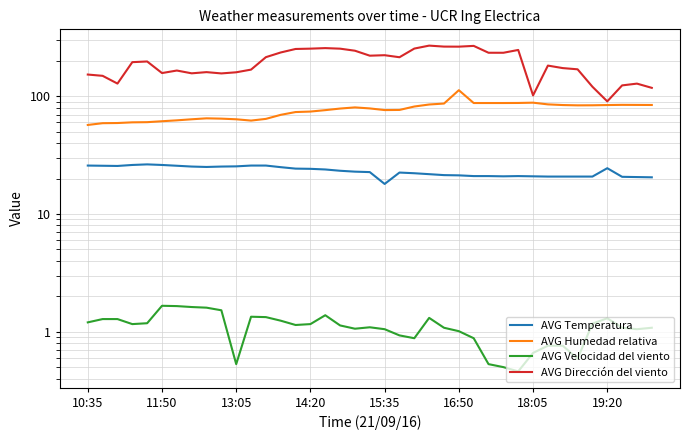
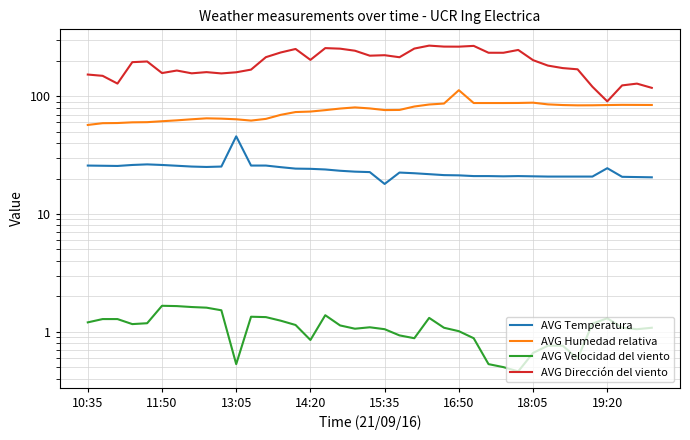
AVG Temperatura, 13:05: 25 -> 46
AVG Velocidad del viento, 14:20: 1.2 -> 0.9
AVG Dirección del viento, 14:20: 250 -> 200
AVG Dirección del viento, 18:05: 100 -> 200
